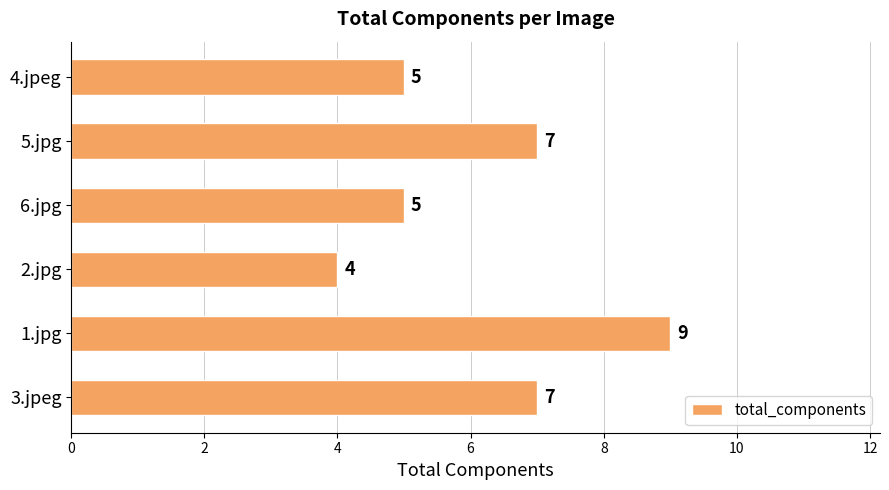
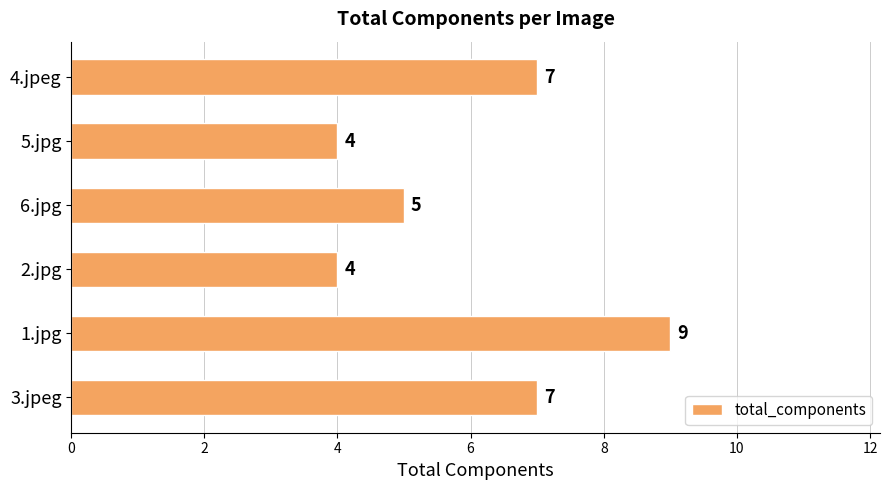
4.jpeg: 5 -> 7
5.jpg: 7 -> 4
